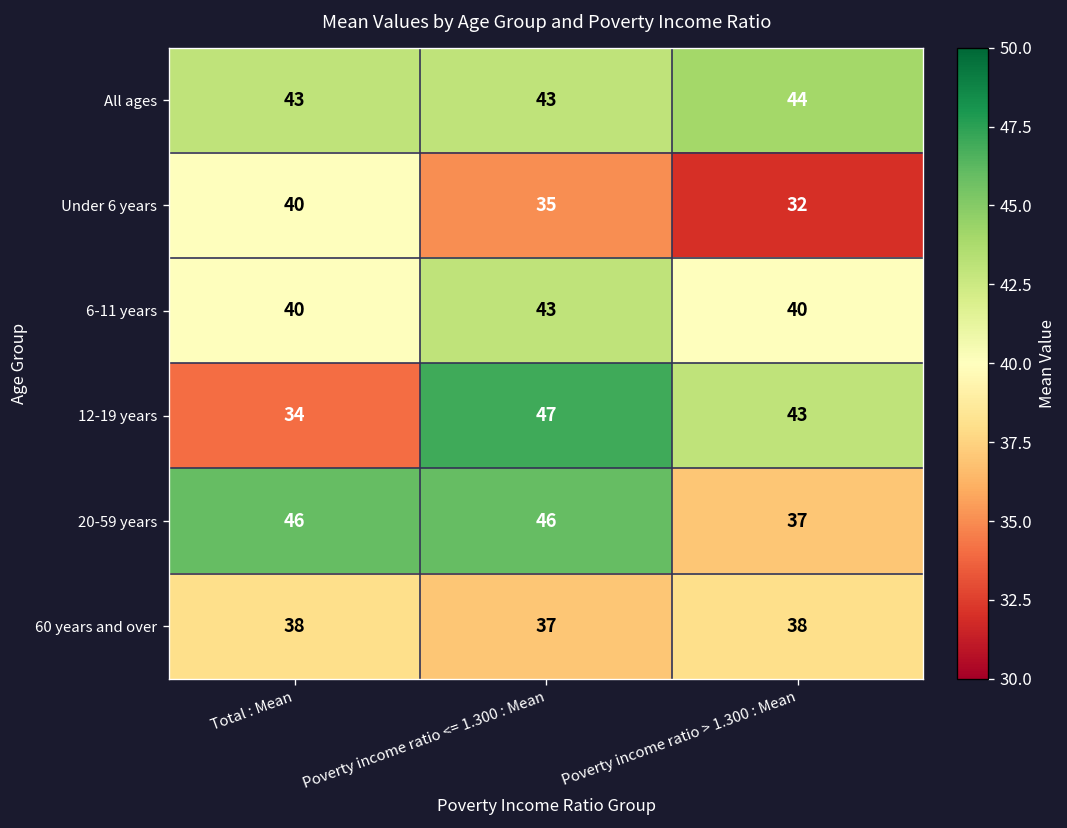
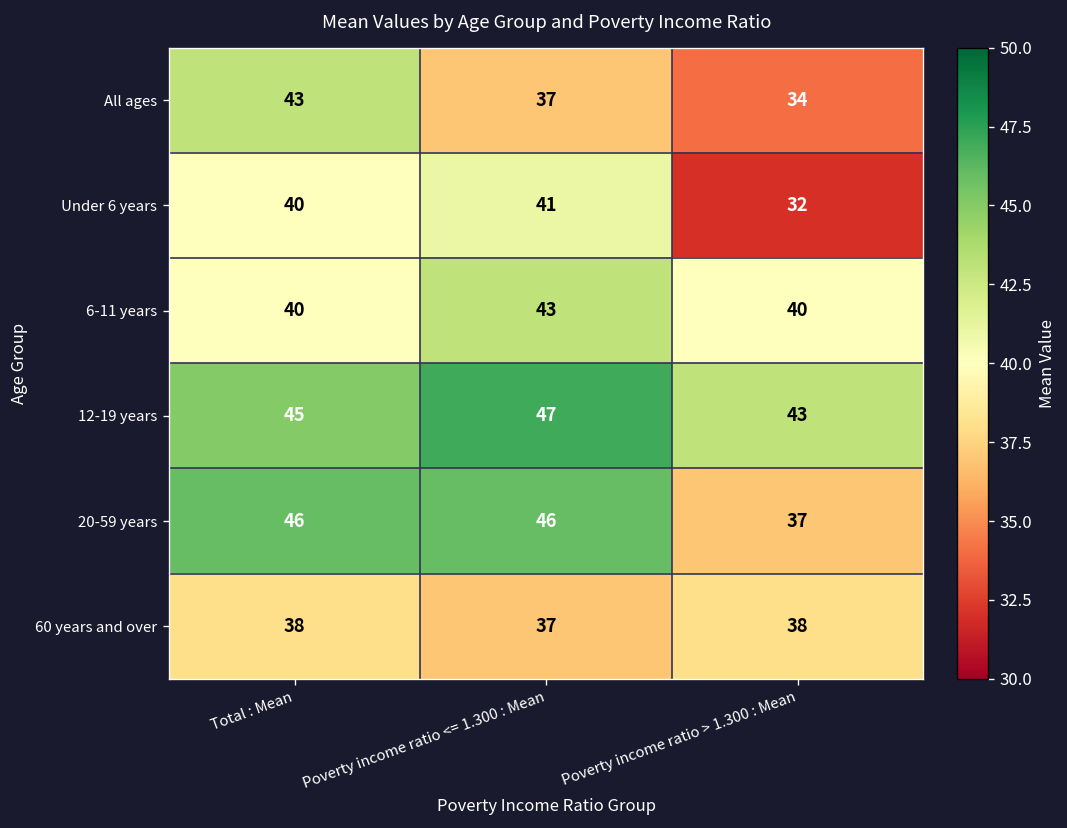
All ages, Poverty income ratio <= 1.300 : Mean: 43 -> 37
All ages, Poverty income ratio > 1.300 : Mean: 44 -> 34
Under 6 years, Poverty income ratio <= 1.300 : Mean: 35 -> 41
12-19 years, Total : Mean: 34 -> 45
